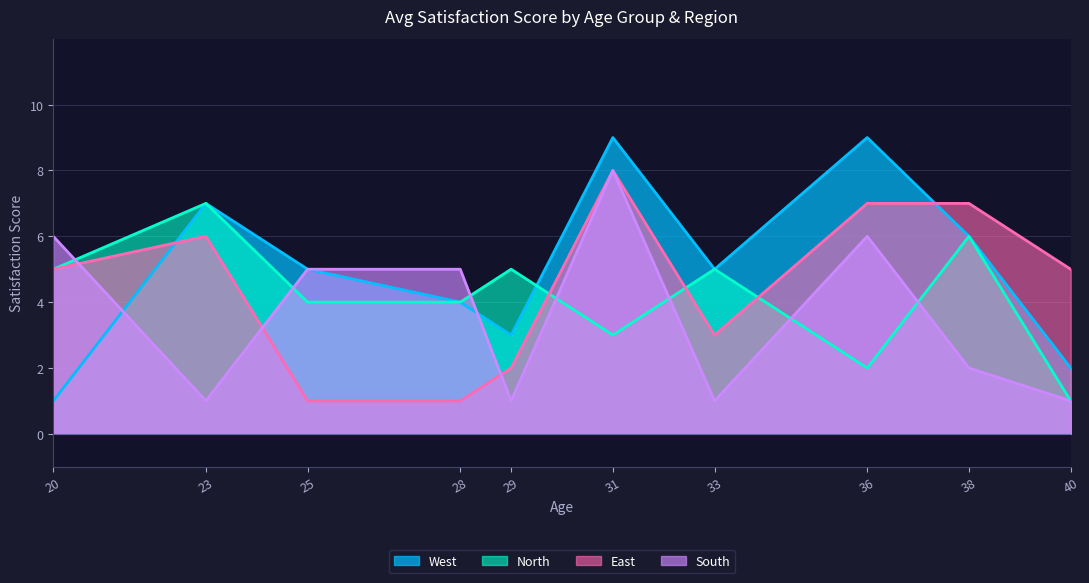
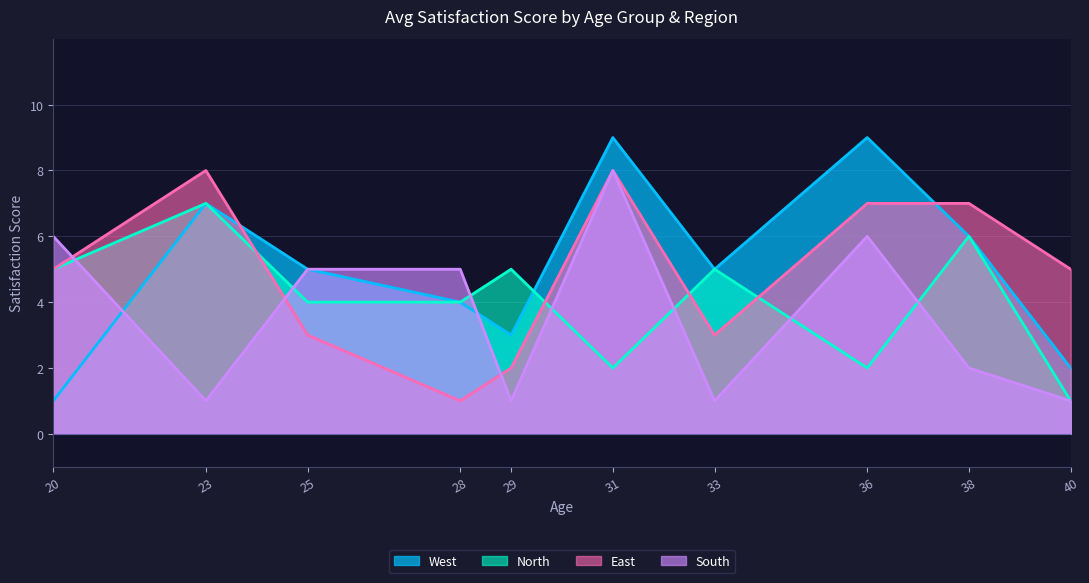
East, 23: 6 -> 8
East, 25: 1 -> 3
North, 31: 3 -> 2
